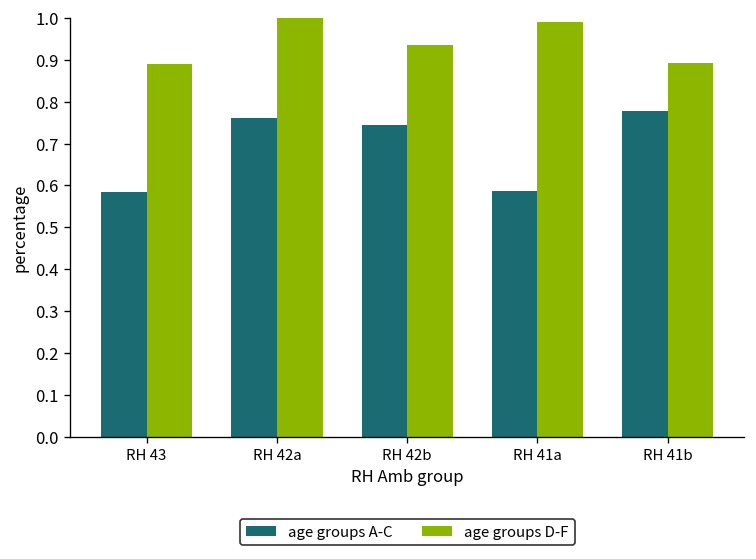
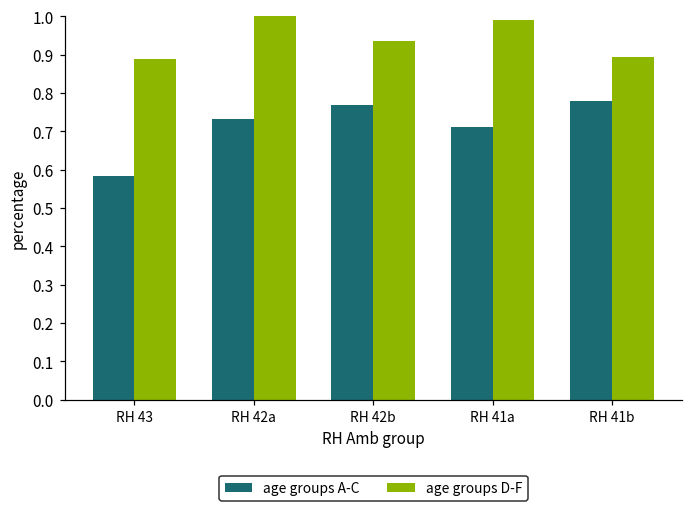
age groups A-C, RH 42a: 0.76 -> 0.73
age groups A-C, RH 42b: 0.74 -> 0.77
age groups A-C, RH 41a: 0.59 -> 0.71
